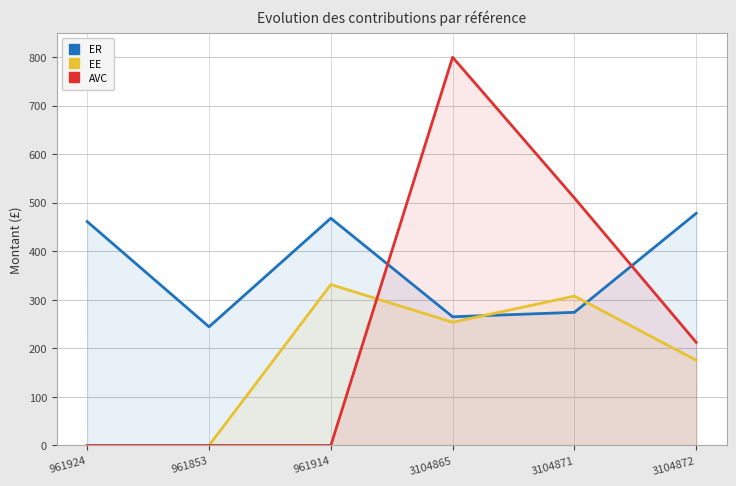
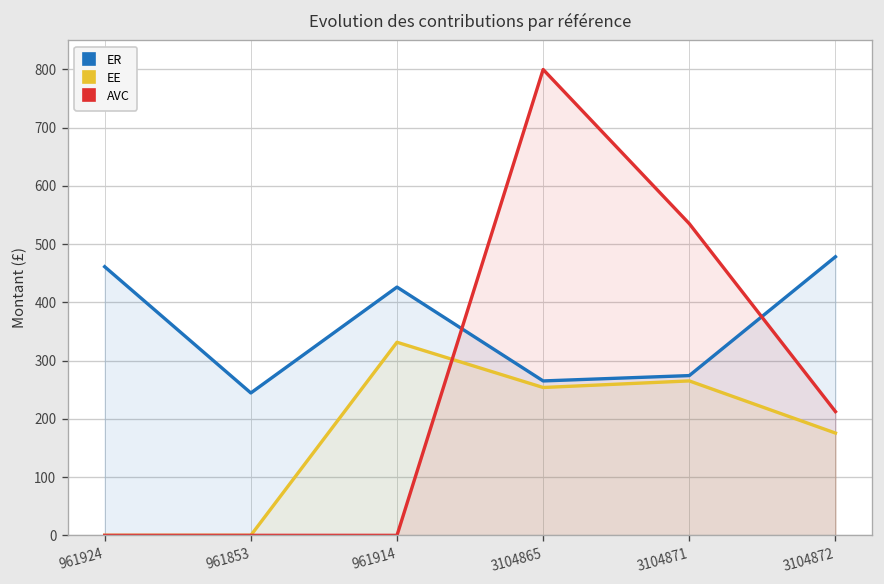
ER, 961914: 470 -> 430
EE, 3104871: 310 -> 270
AVC, 3104871: 510 -> 540
